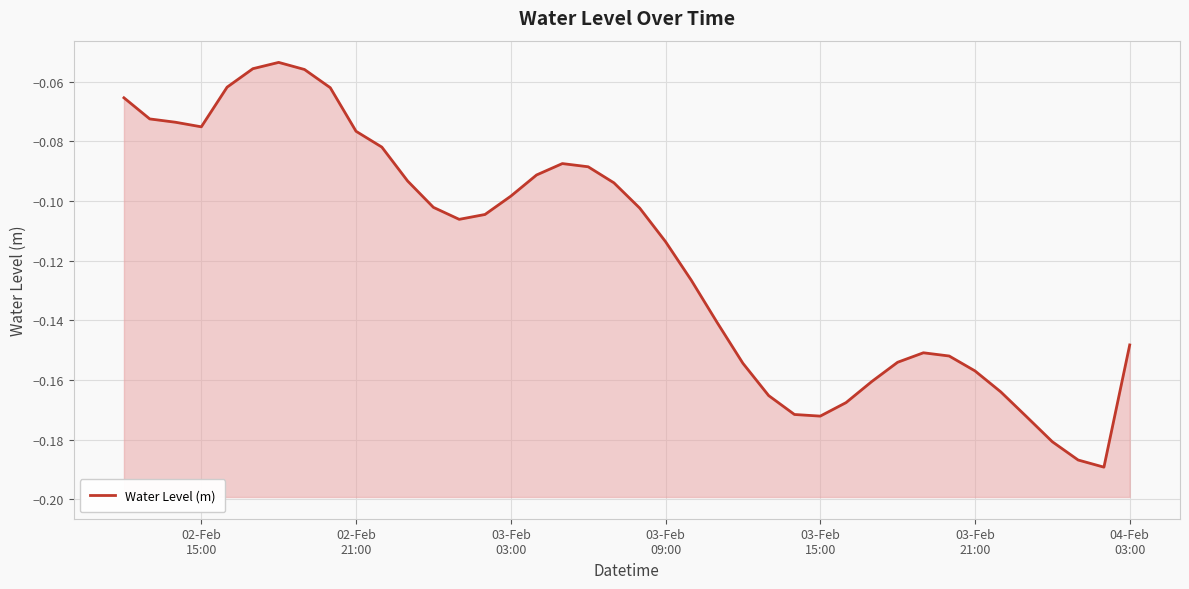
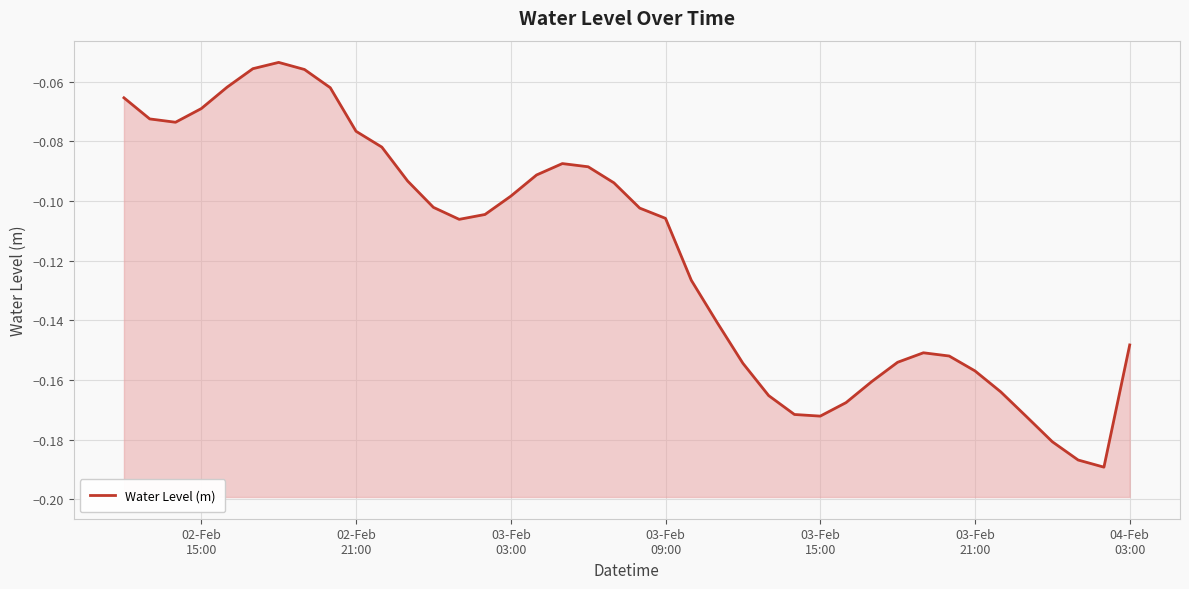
02-Feb 15:00: -0.075 -> -0.069
03-Feb 09:00: -0.114 -> -0.106
